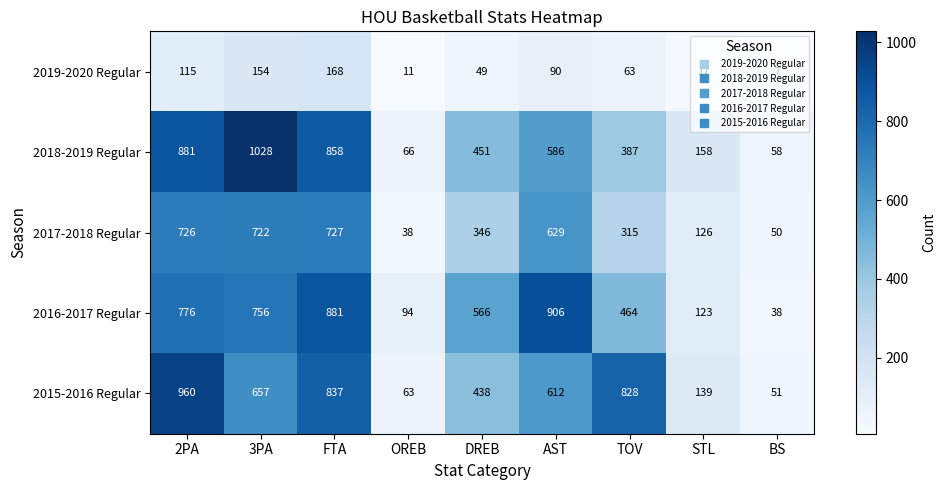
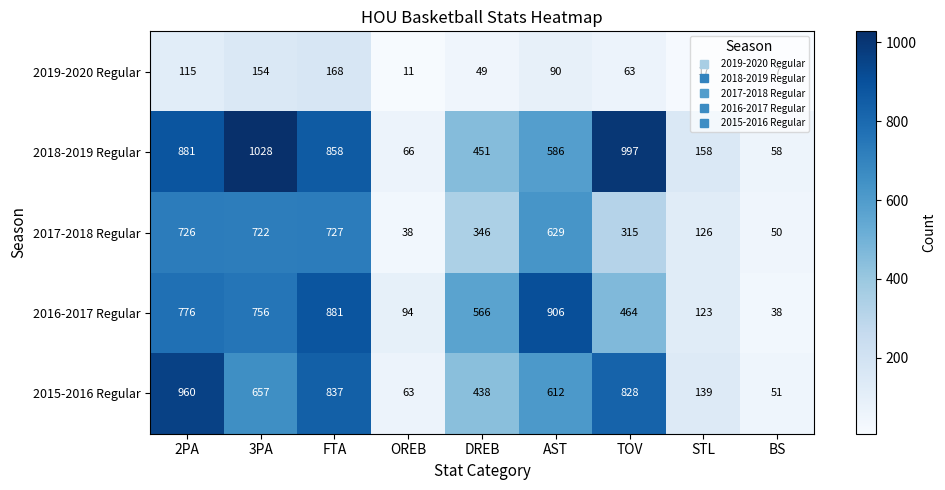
2018-2019 Regular, TOV: 387 -> 997
